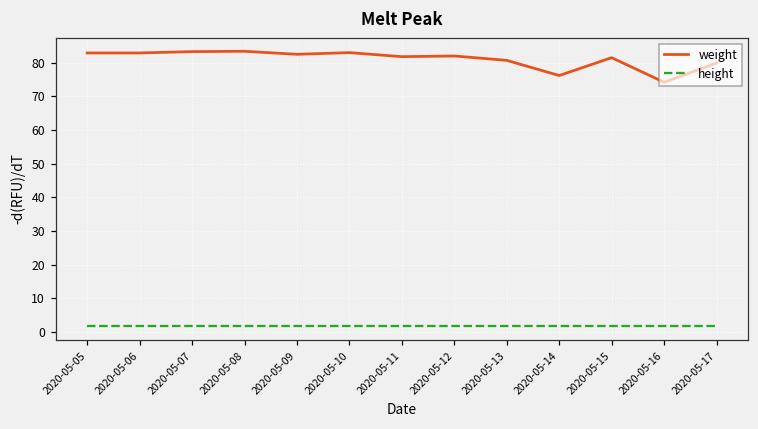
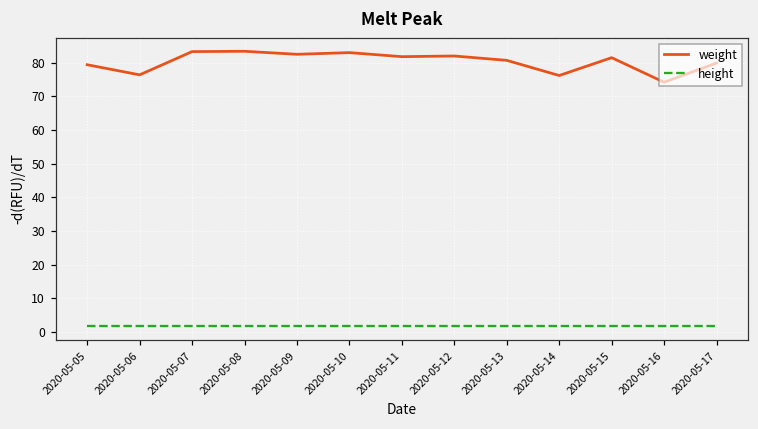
weight, 2020-05-05: 83 -> 79
weight, 2020-05-06: 83 -> 76
